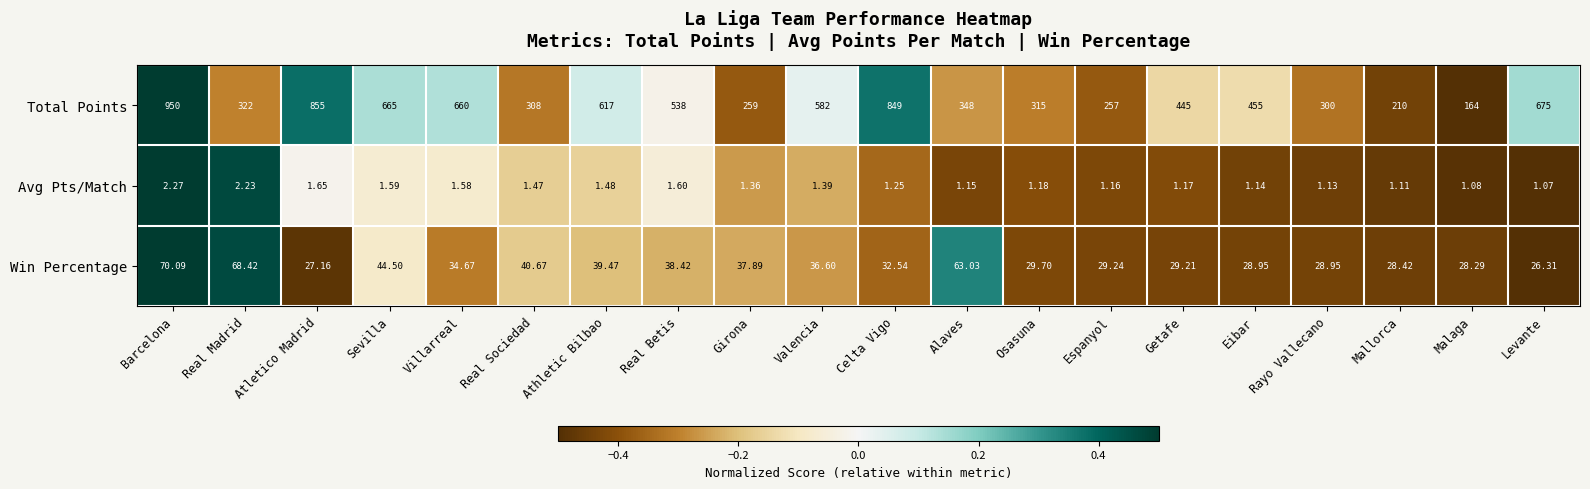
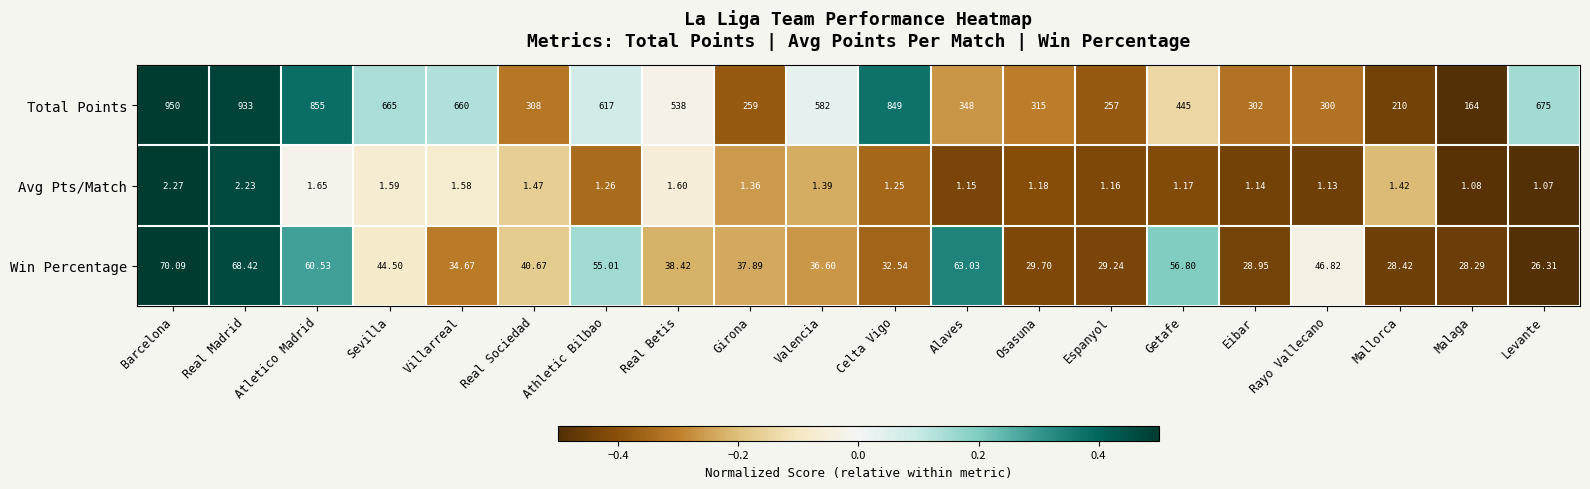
Total Points, Real Madrid: 322 -> 933
Total Points, Eibar: 455 -> 302
Avg Pts/Match, Athletic Bilbao: 1.48 -> 1.26
Avg Pts/Match, Mallorca: 1.11 -> 1.42
Win Percentage, Atletico Madrid: 27.16 -> 60.53
Win Percentage, Athletic Bilbao: 39.47 -> 55.01
Win Percentage, Getafe: 29.21 -> 56.80
Win Percentage, Rayo Vallecano: 28.95 -> 46.82
